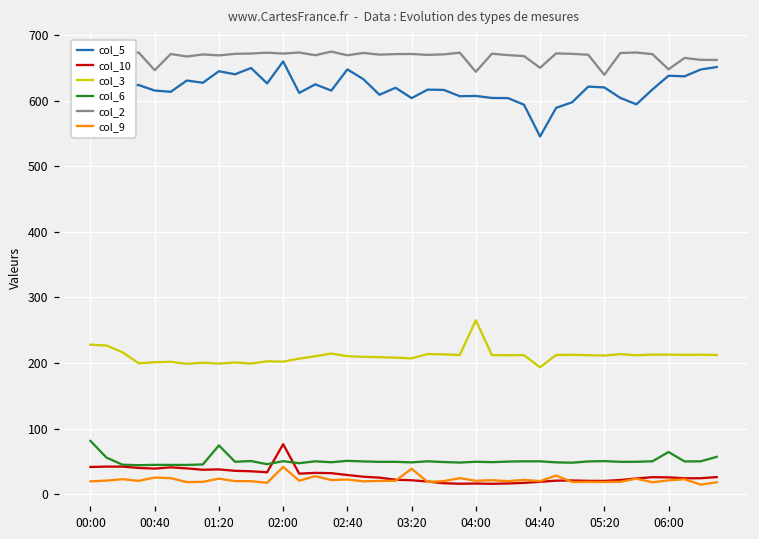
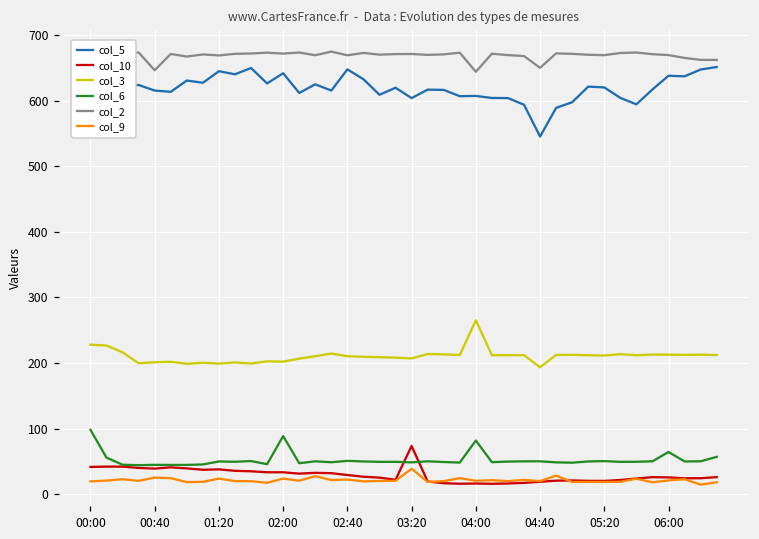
col_6, 00:00: 80 -> 100
col_6, 01:20: 70 -> 50
col_5, 02:00: 660 -> 640
col_10, 02:00: 80 -> 30
col_6, 02:00: 50 -> 90
col_9, 02:00: 40 -> 20
col_10, 03:20: 20 -> 70
col_6, 04:00: 50 -> 80
col_2, 05:20: 640 -> 670
col_2, 06:00: 650 -> 670
